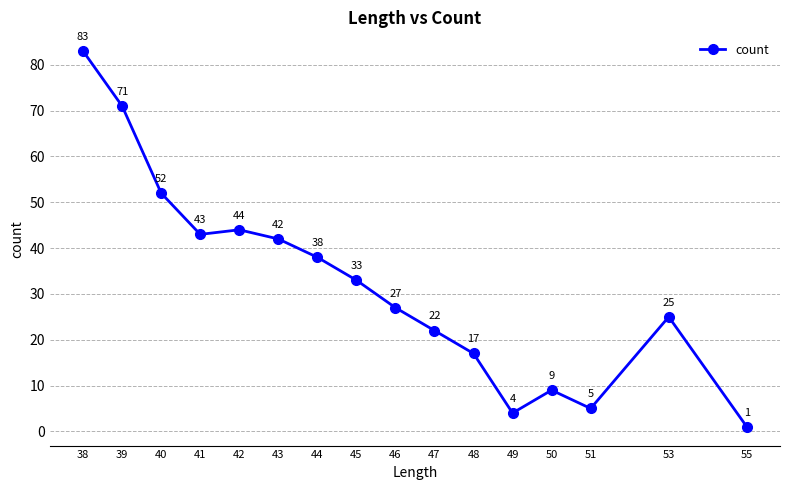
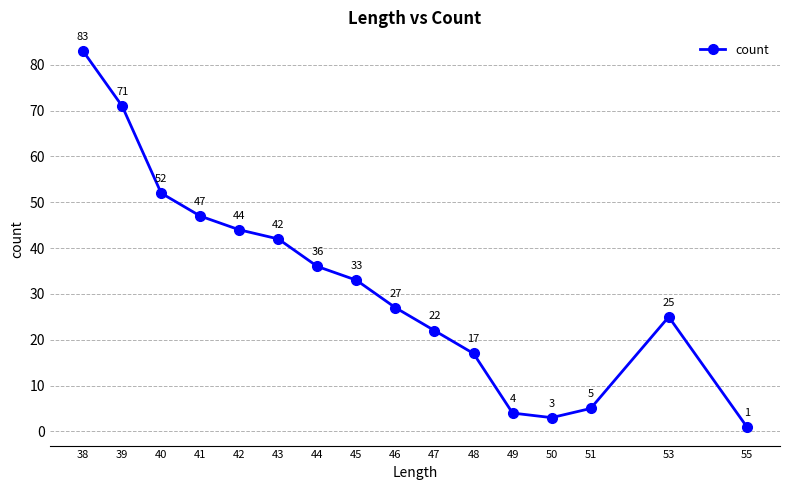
41: 43 -> 47
44: 38 -> 36
50: 9 -> 3
